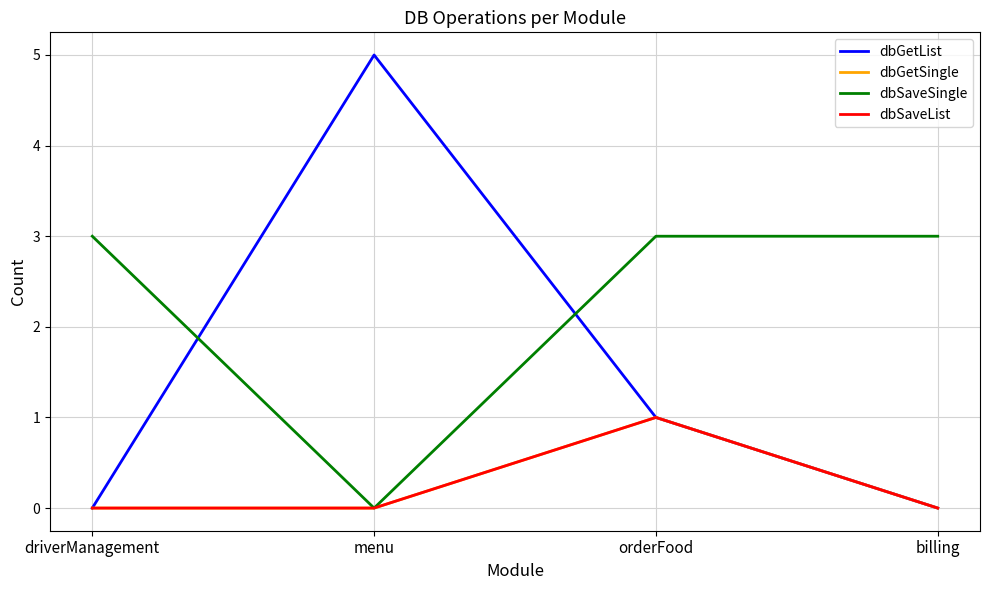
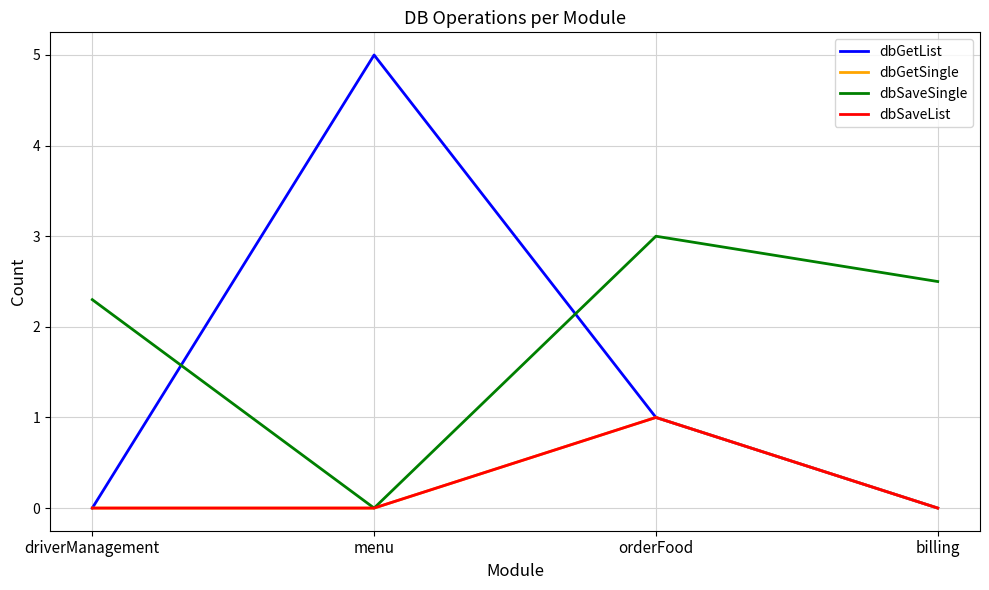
dbSaveSingle, driverManagement: 3.0 -> 2.3
dbSaveSingle, billing: 3.0 -> 2.5
